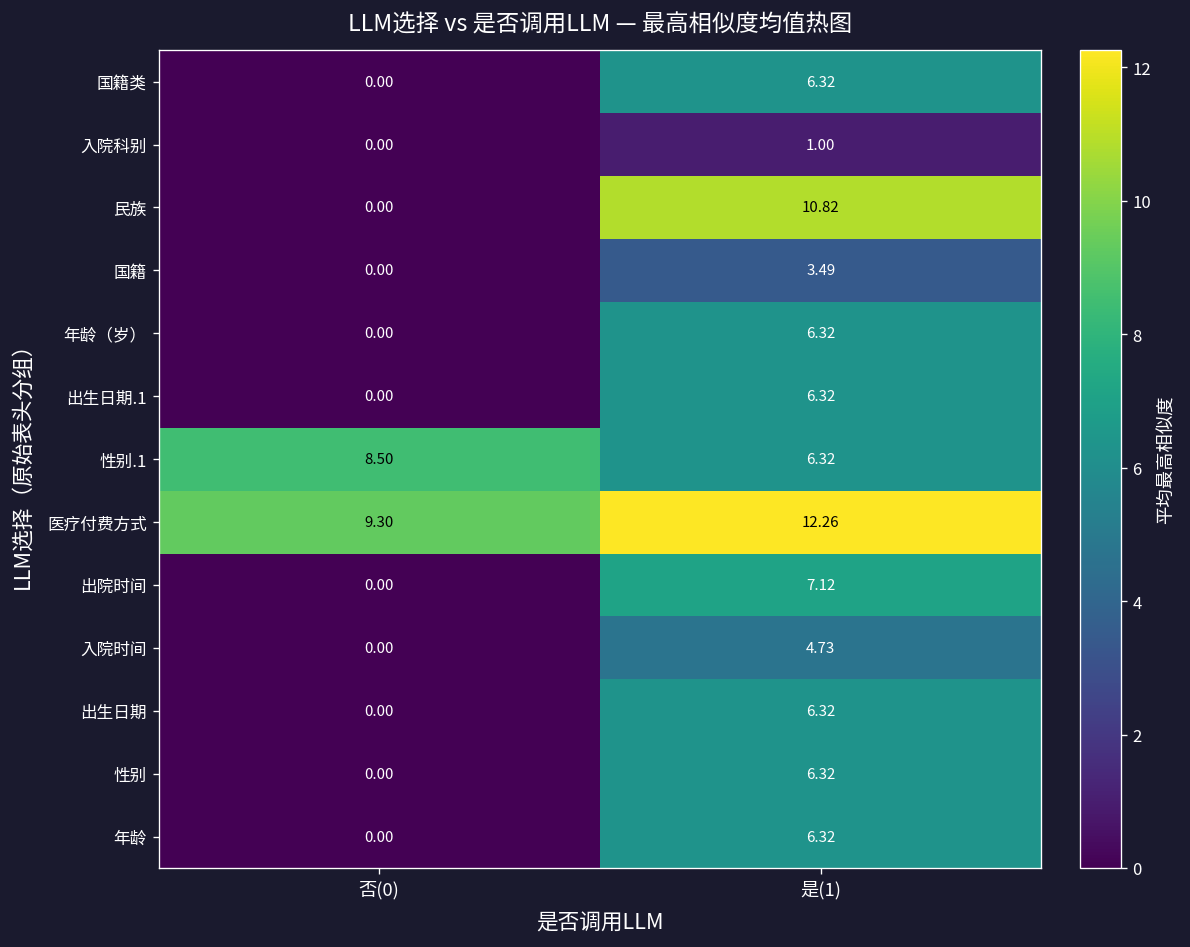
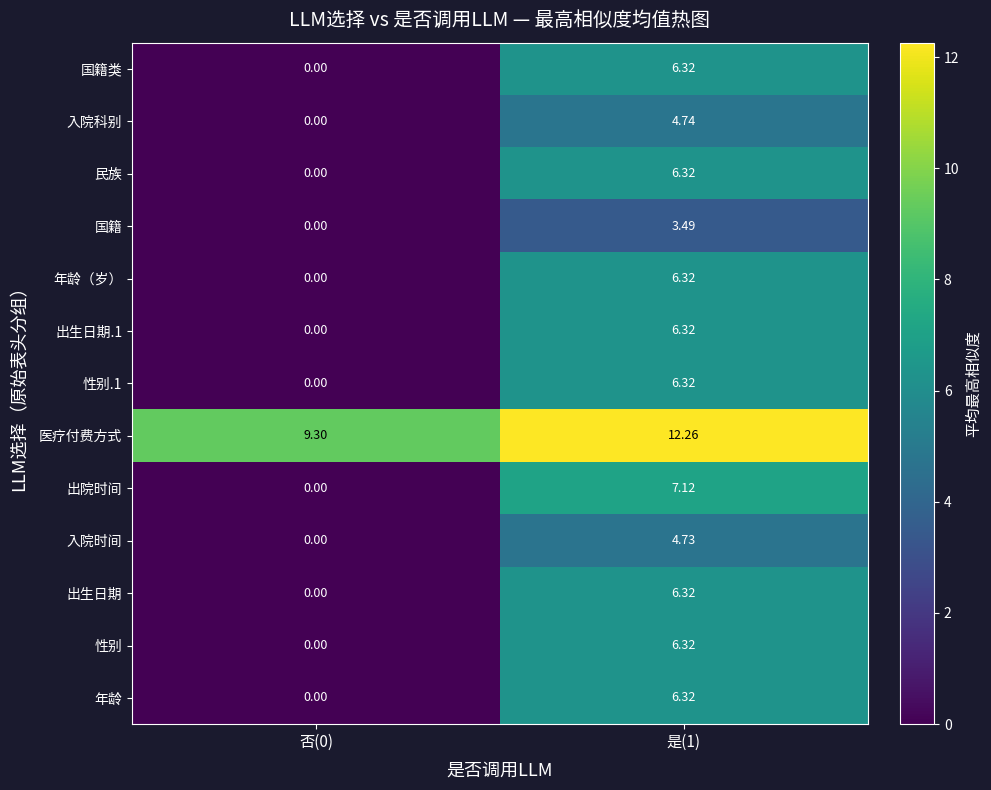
入院科别, 是(1): 1.00 -> 4.74
民族, 是(1): 10.82 -> 6.32
性别.1, 否(0): 8.50 -> 0.00
